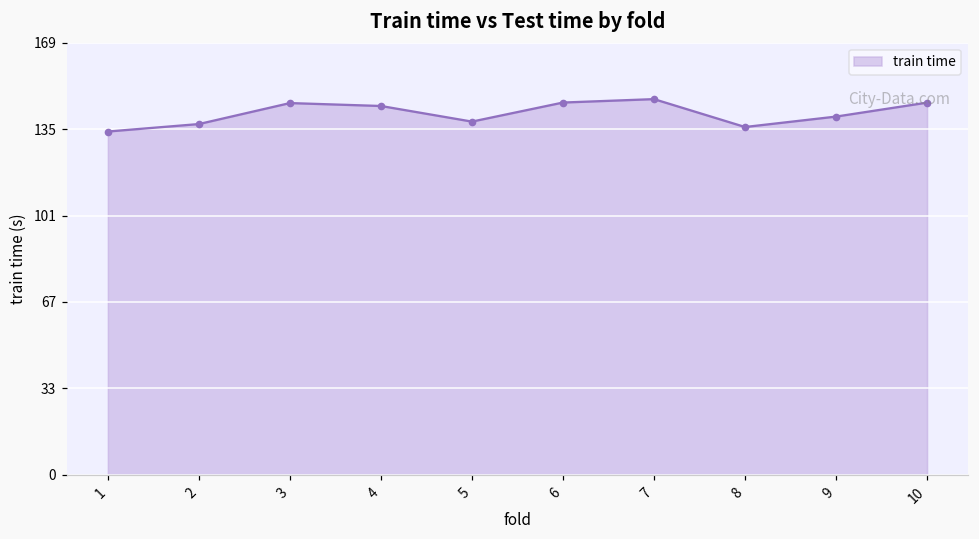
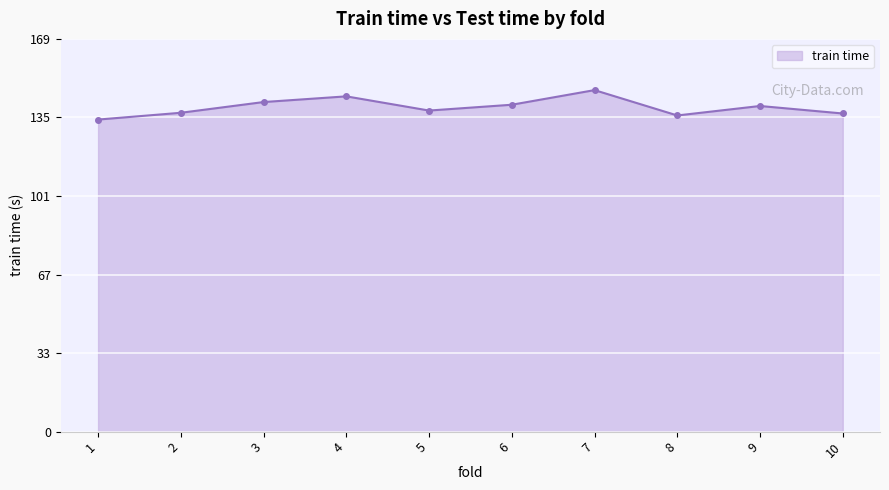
3: 146 -> 143
6: 146 -> 141
10: 146 -> 138
